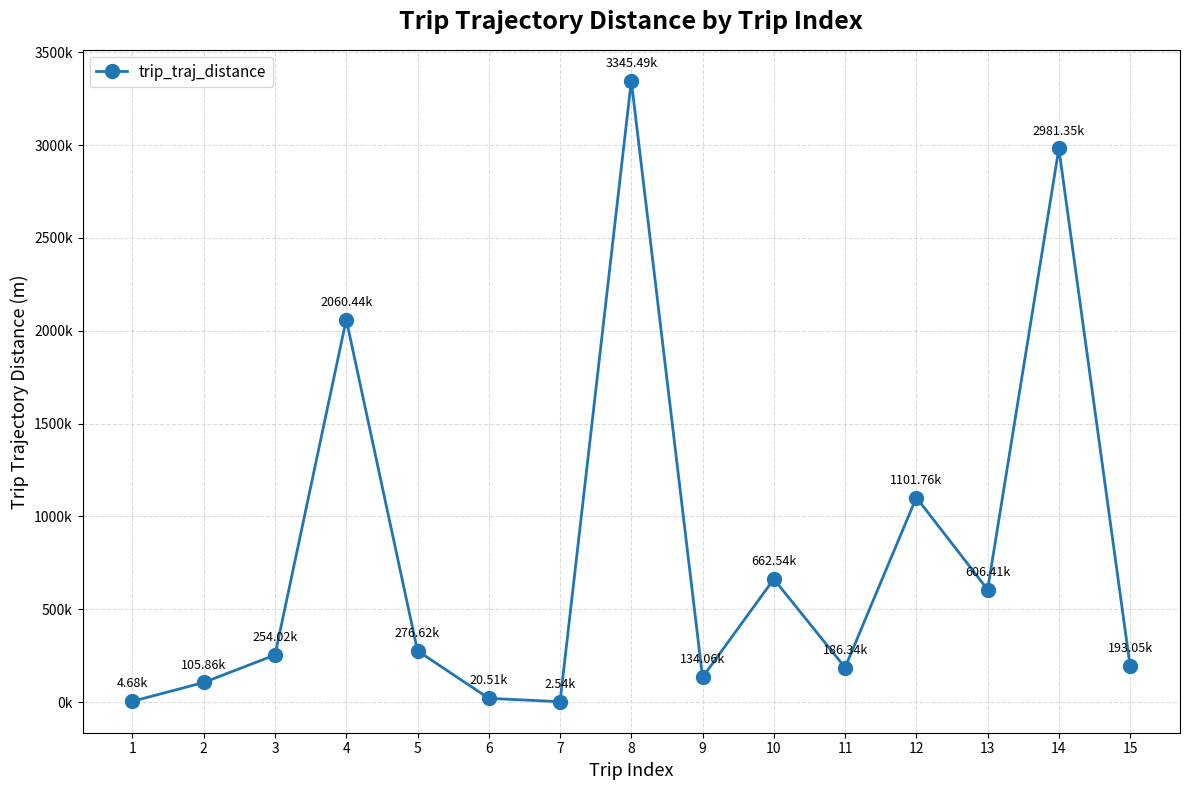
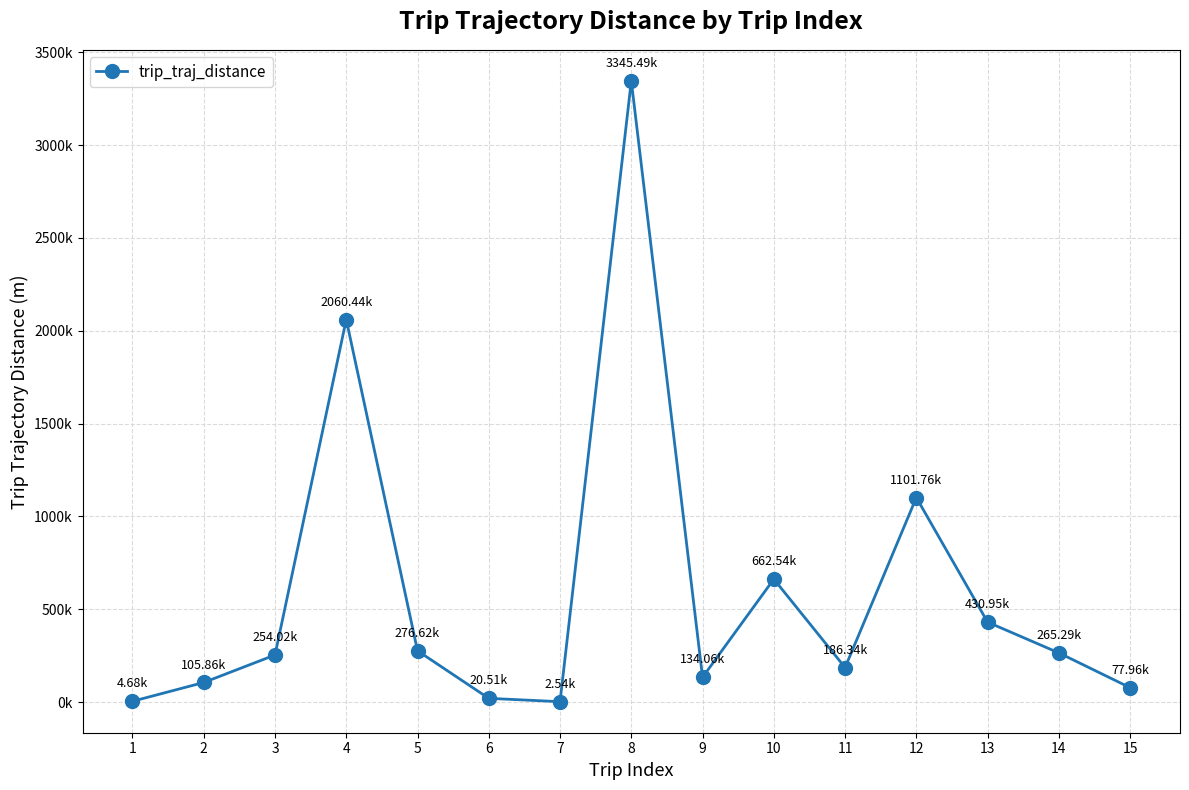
13: 606.41k -> 430.95k
14: 2981.35k -> 265.29k
15: 193.05k -> 77.96k
